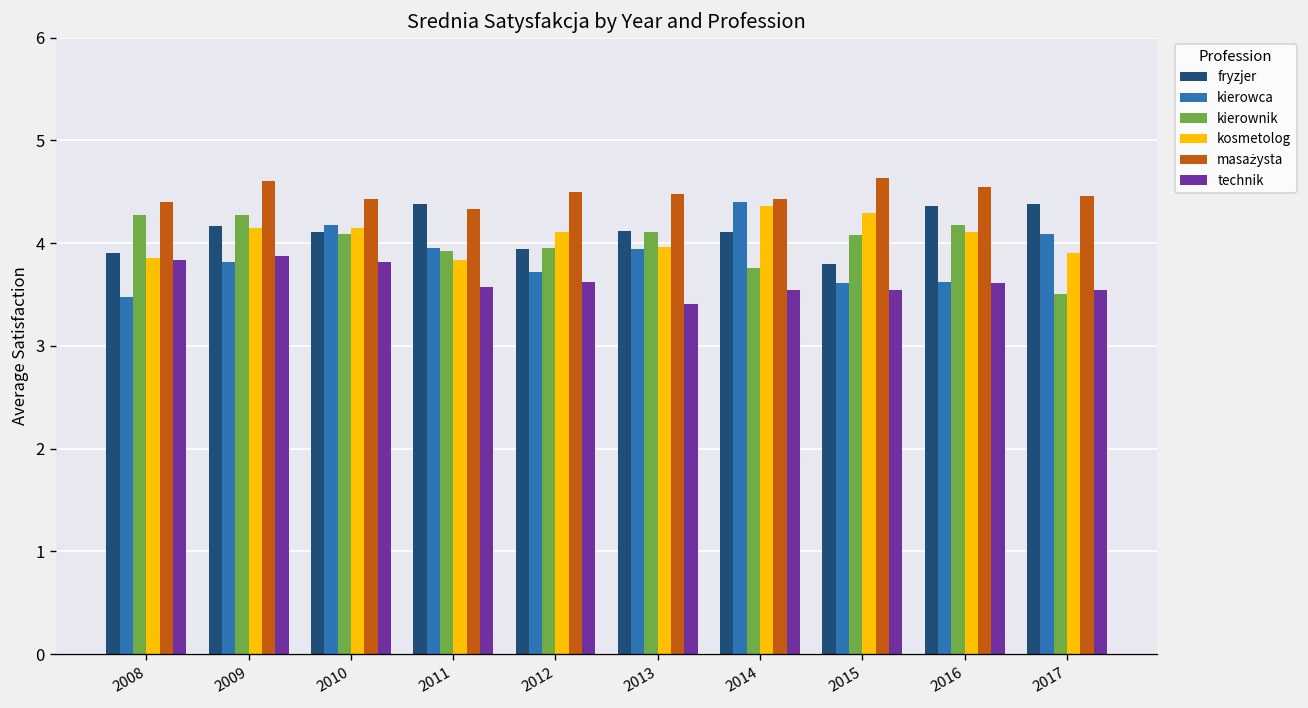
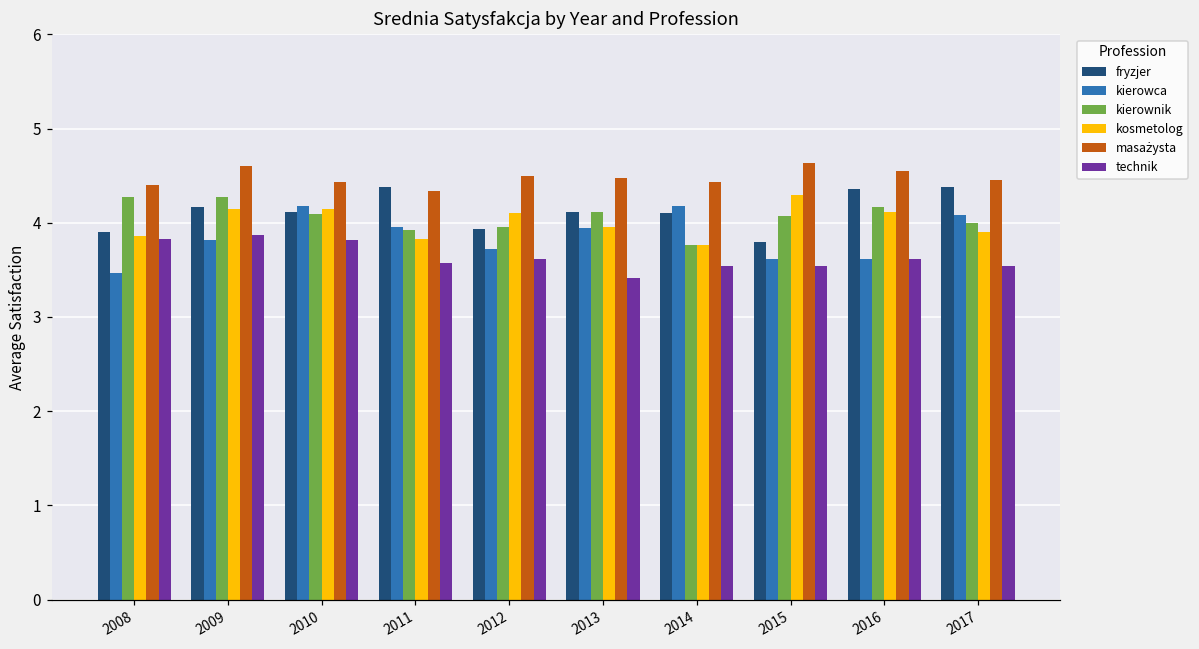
kierowca, 2014: 4.4 -> 4.2
kosmetolog, 2014: 4.4 -> 3.8
kierownik, 2017: 3.5 -> 4.0
